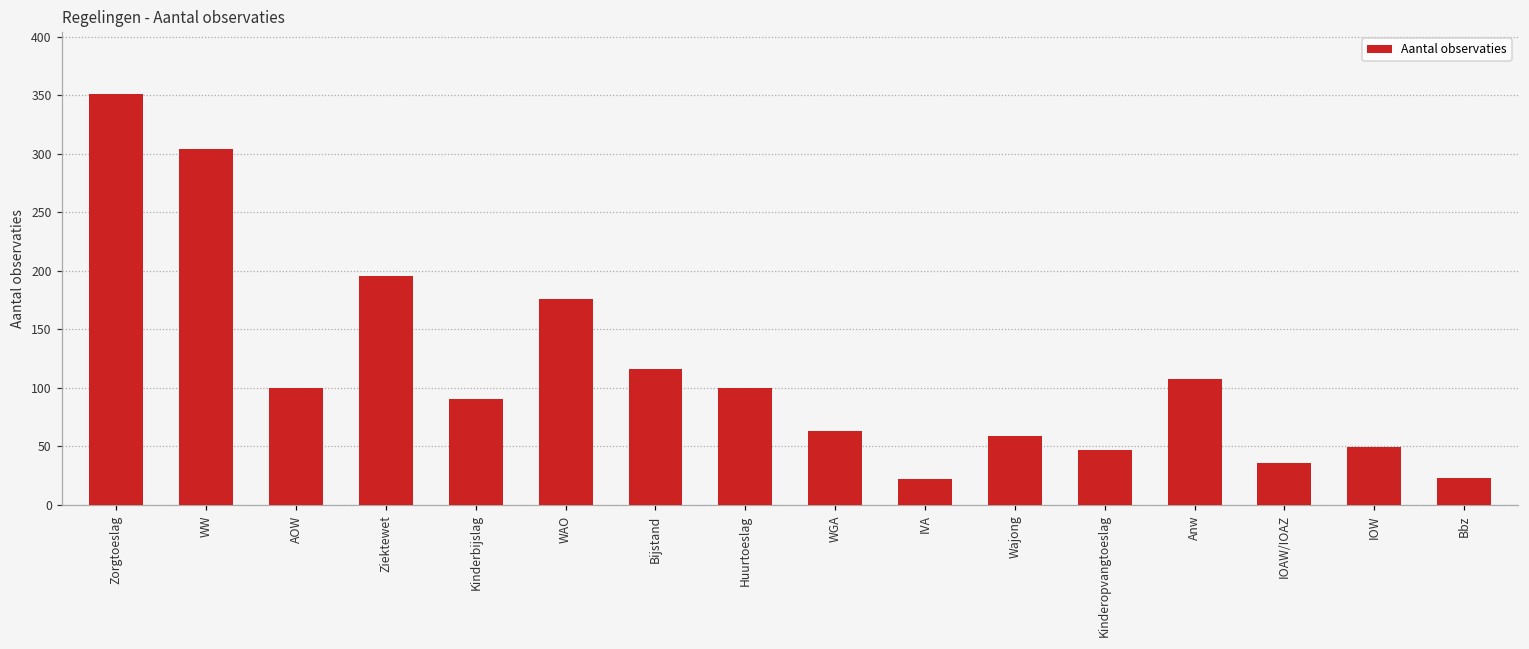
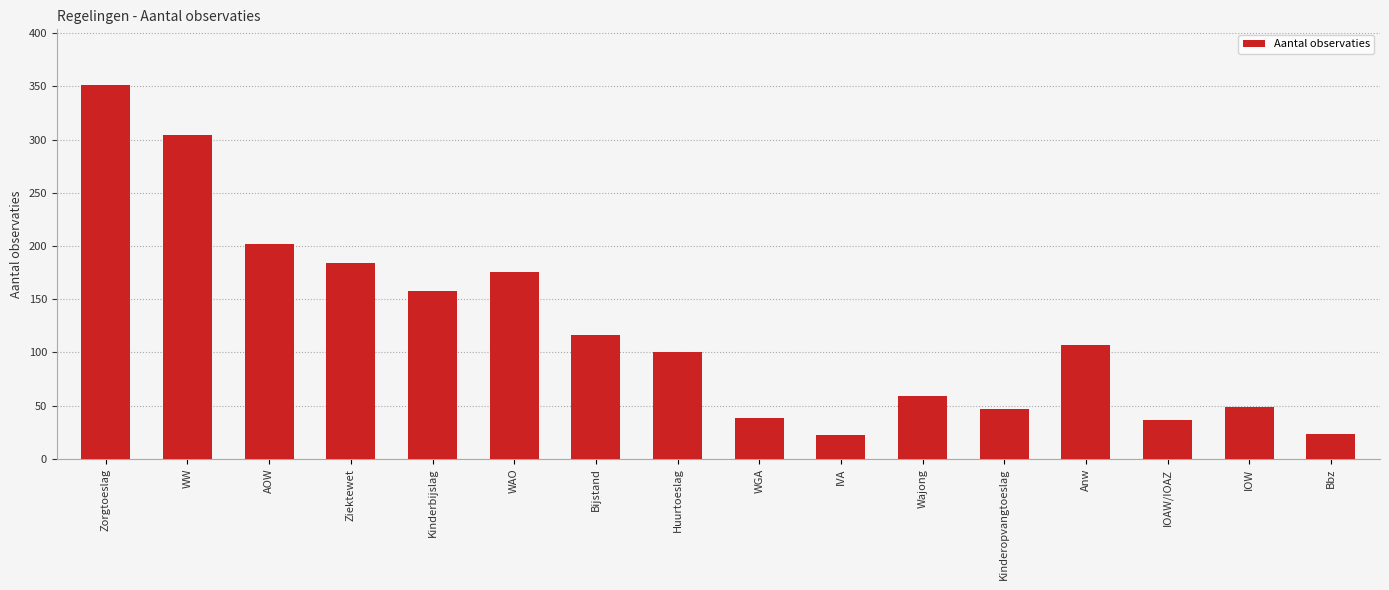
AOW: 100 -> 202
Ziektewet: 195 -> 184
Kinderbijslag: 90 -> 158
WGA: 63 -> 38
